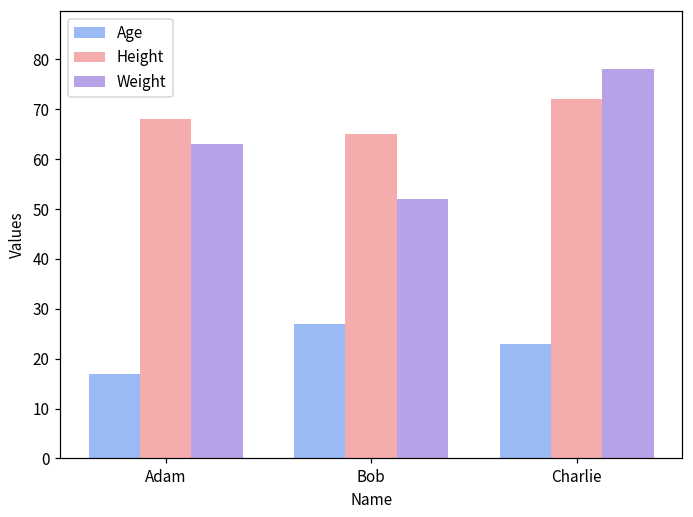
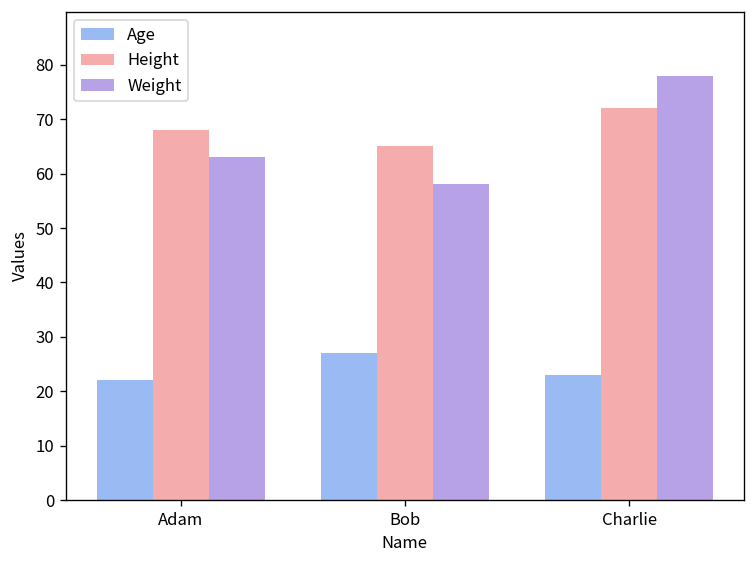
Age, Adam: 17 -> 22
Weight, Bob: 52 -> 58
